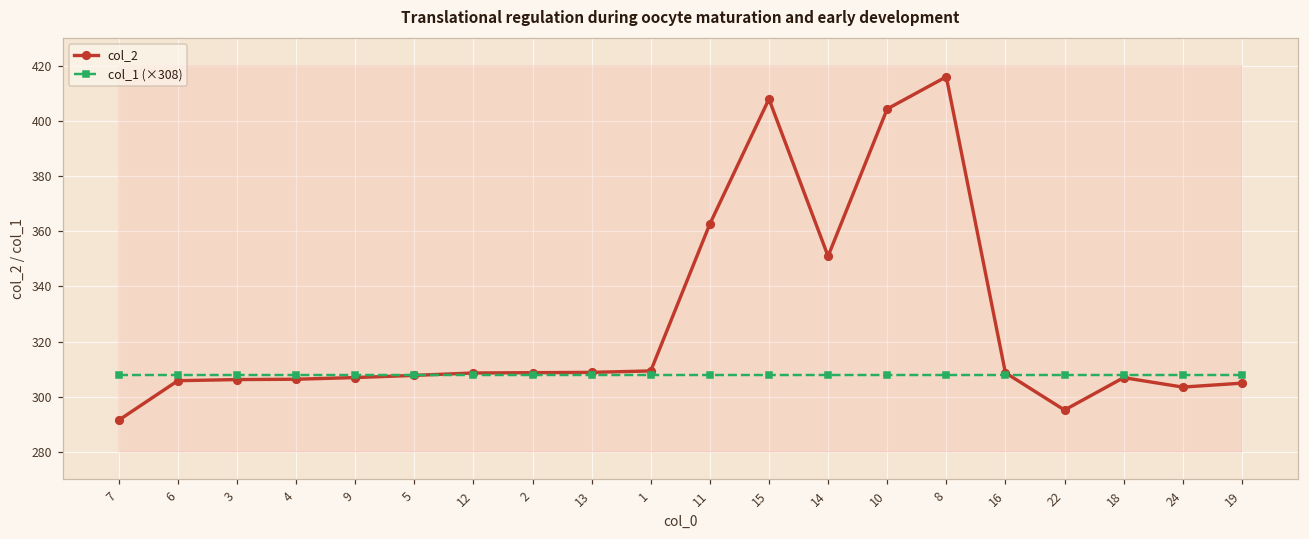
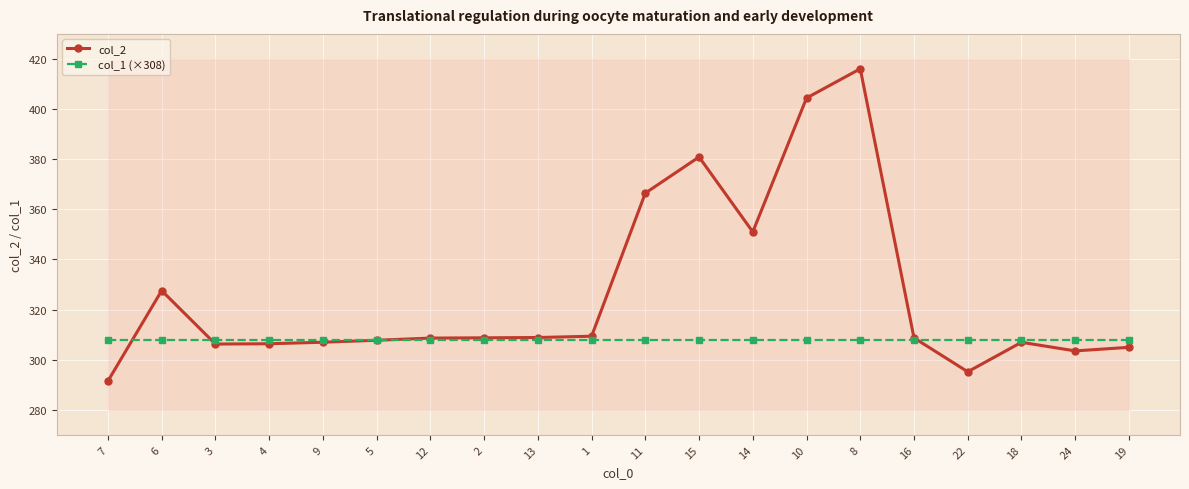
col_2, 6: 306 -> 328
col_2, 11: 363 -> 366
col_2, 15: 408 -> 381
